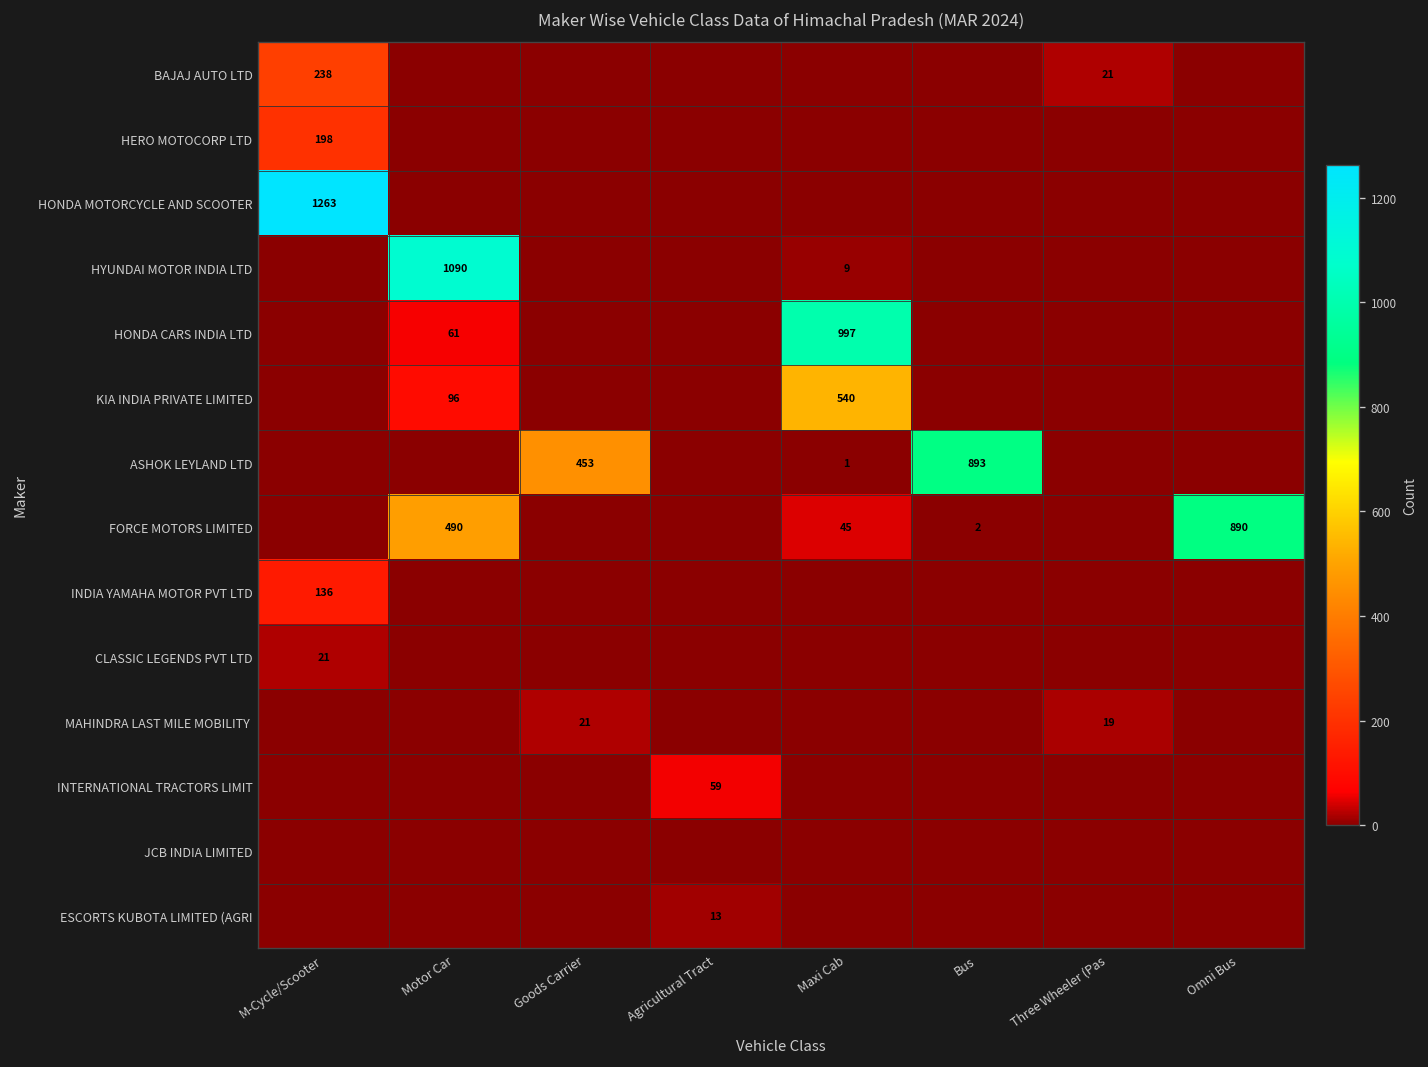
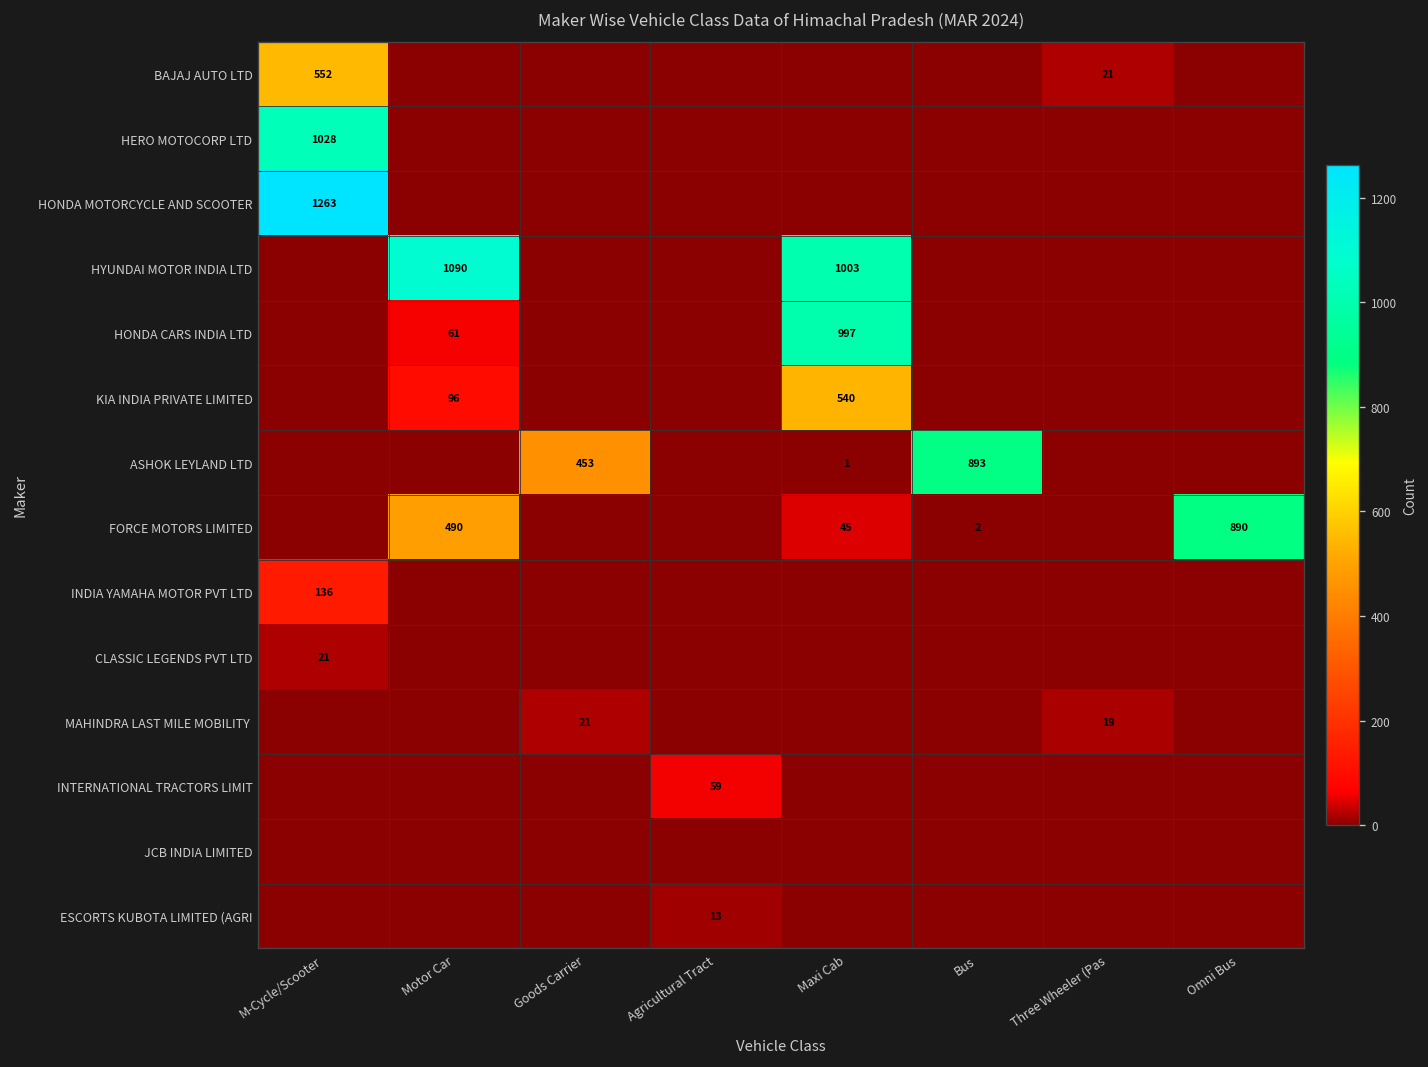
BAJAJ AUTO LTD, M-Cycle/Scooter: 238 -> 552
HERO MOTOCORP LTD, M-Cycle/Scooter: 198 -> 1028
HYUNDAI MOTOR INDIA LTD, Maxi Cab: 9 -> 1003
